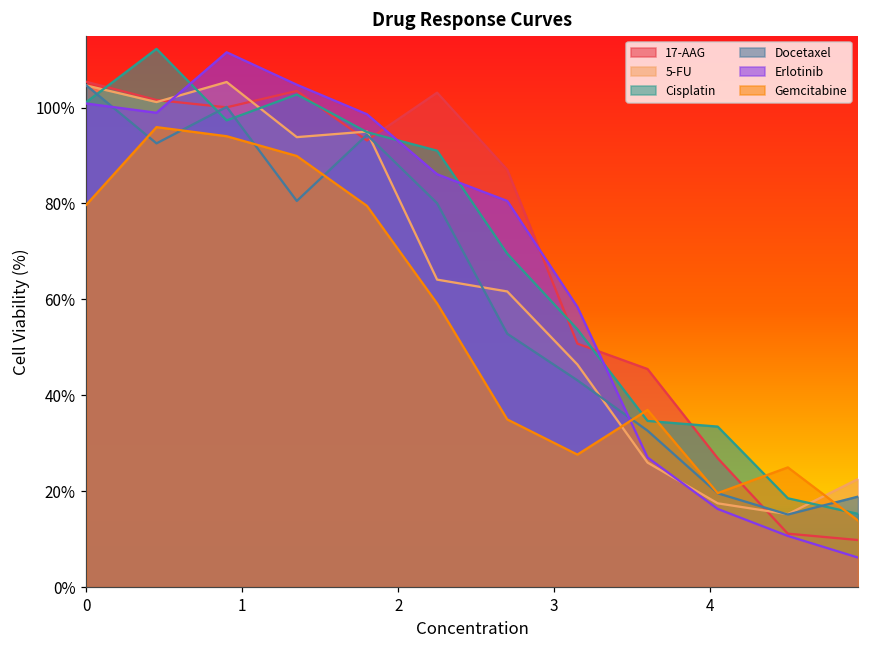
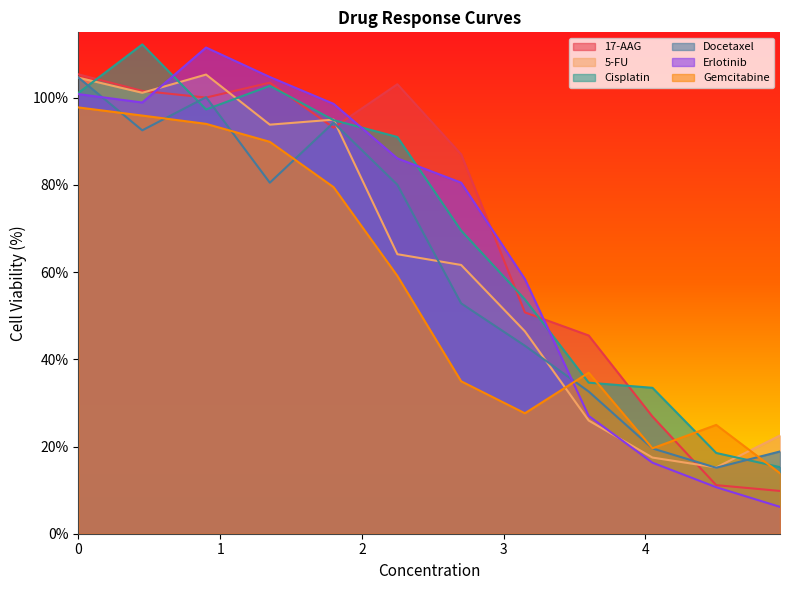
Gemcitabine, 0: 80% -> 98%
